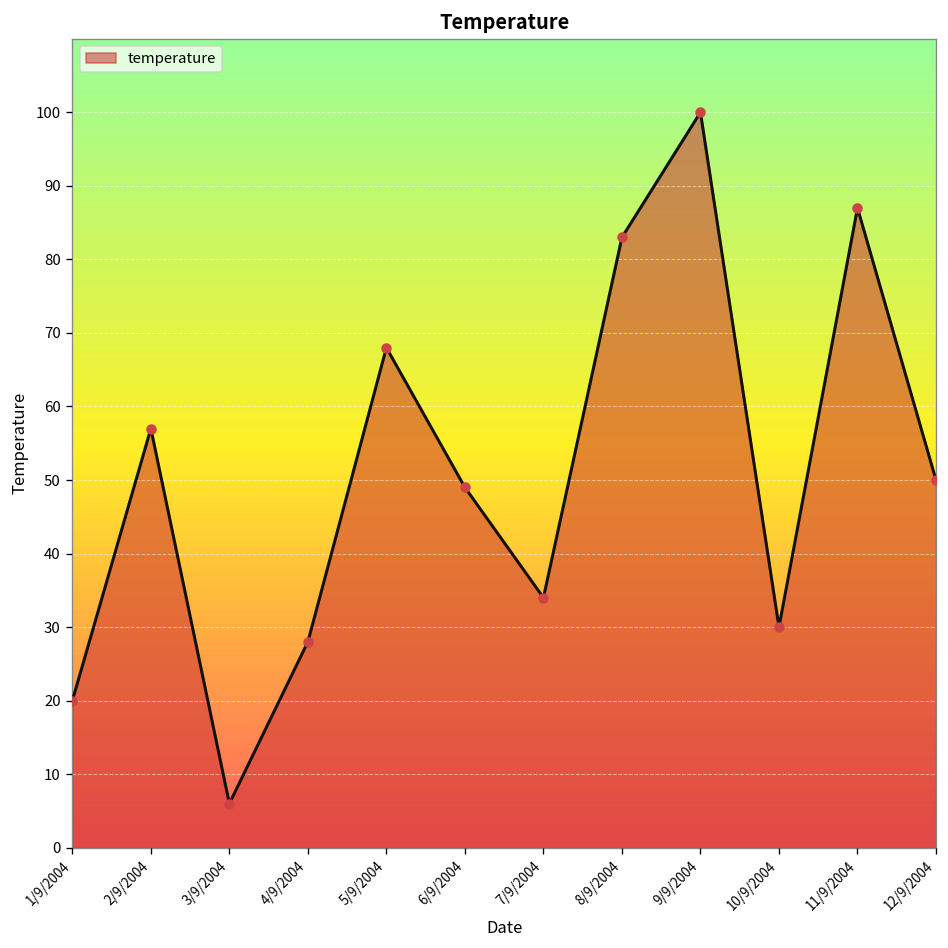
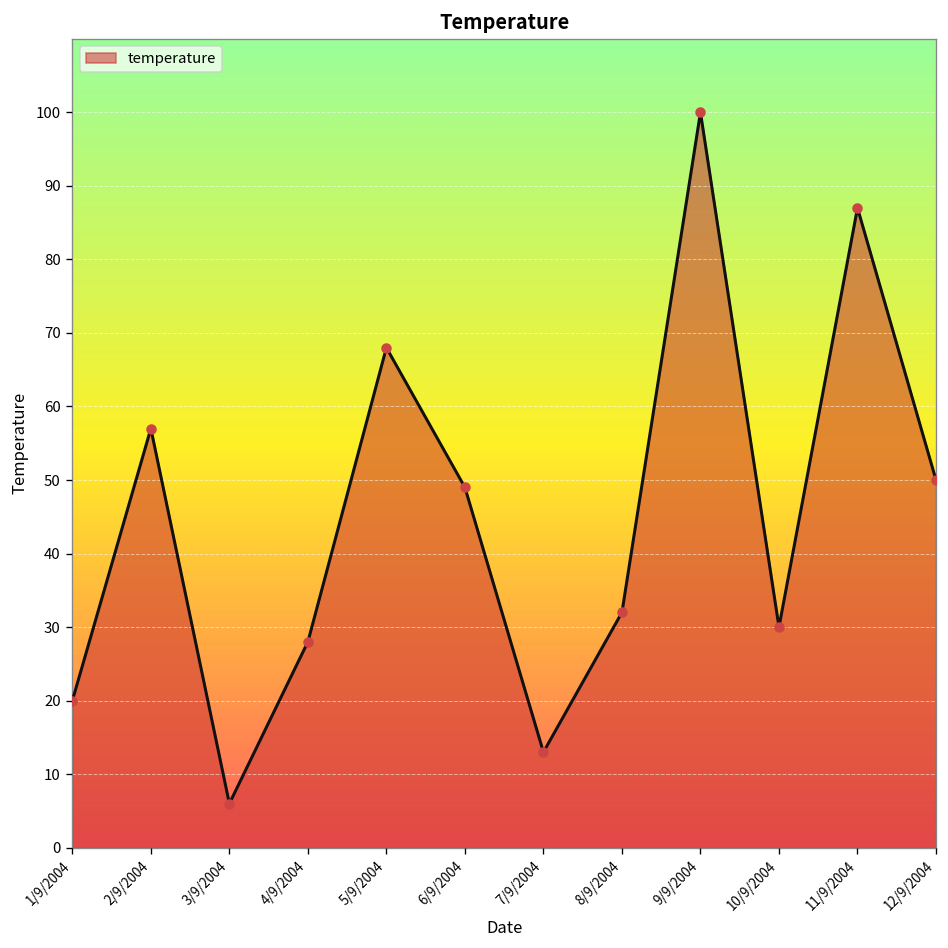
7/9/2004: 34 -> 13
8/9/2004: 83 -> 32
